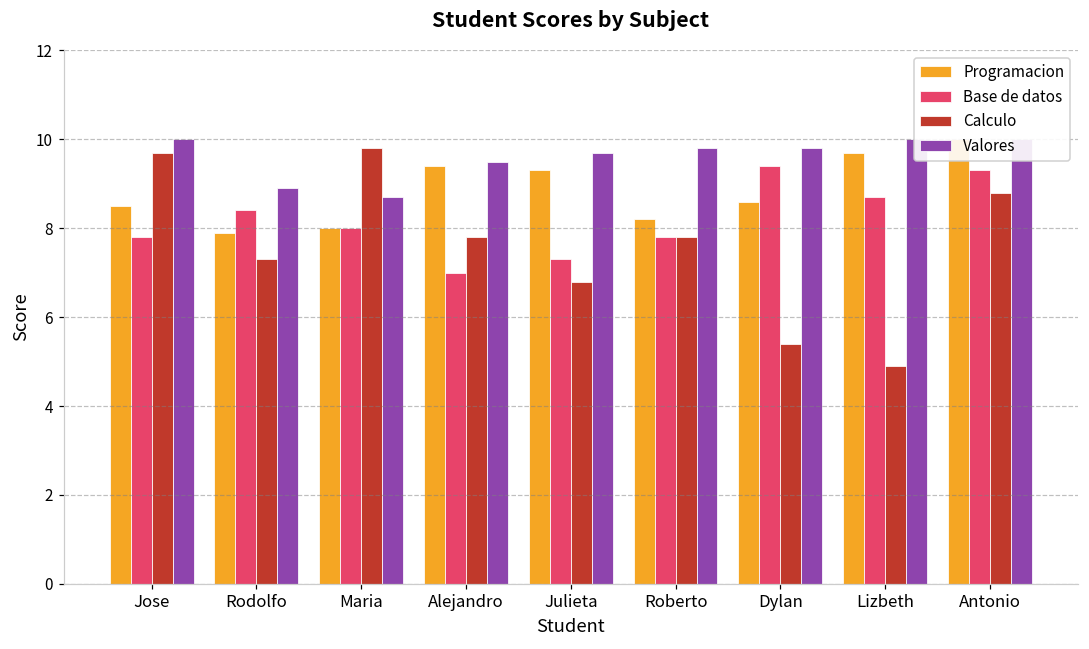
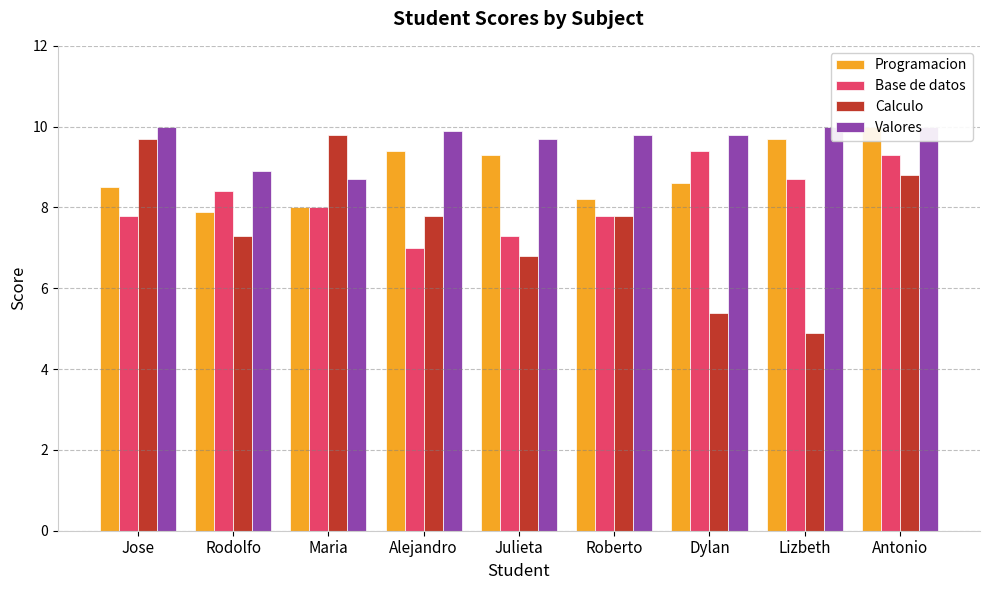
Valores, Alejandro: 9.5 -> 9.9
